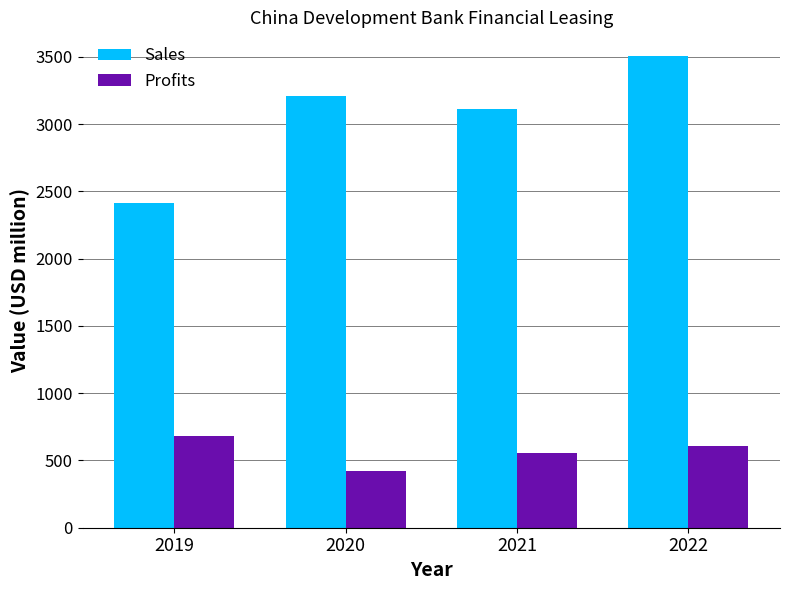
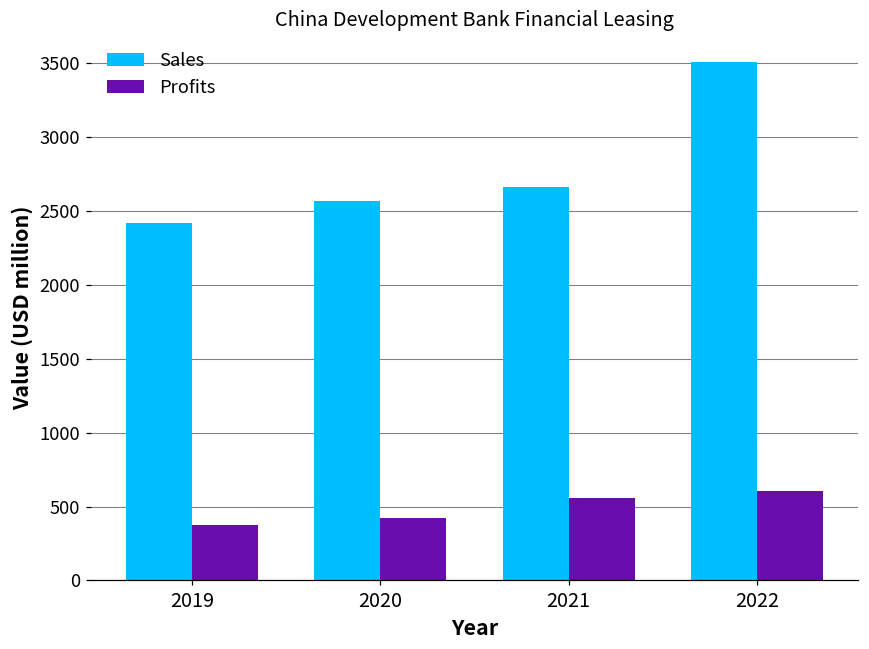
Profits, 2019: 680 -> 380
Sales, 2020: 3210 -> 2560
Sales, 2021: 3120 -> 2660
